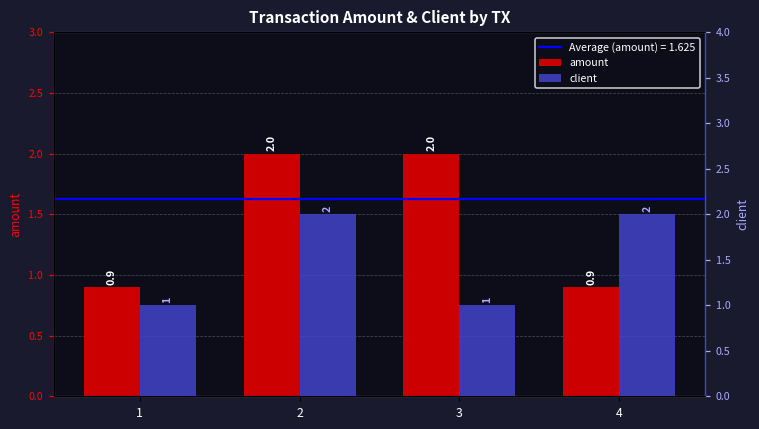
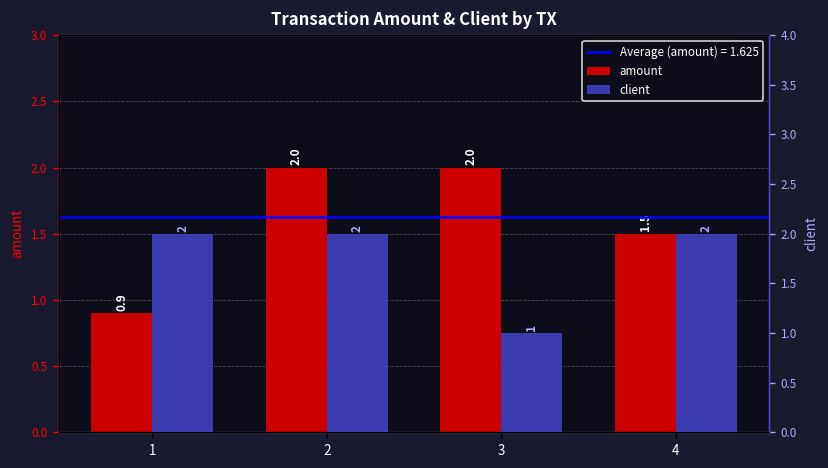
amount, 4: 0.9 -> 1.5
client, 1: 1 -> 2
